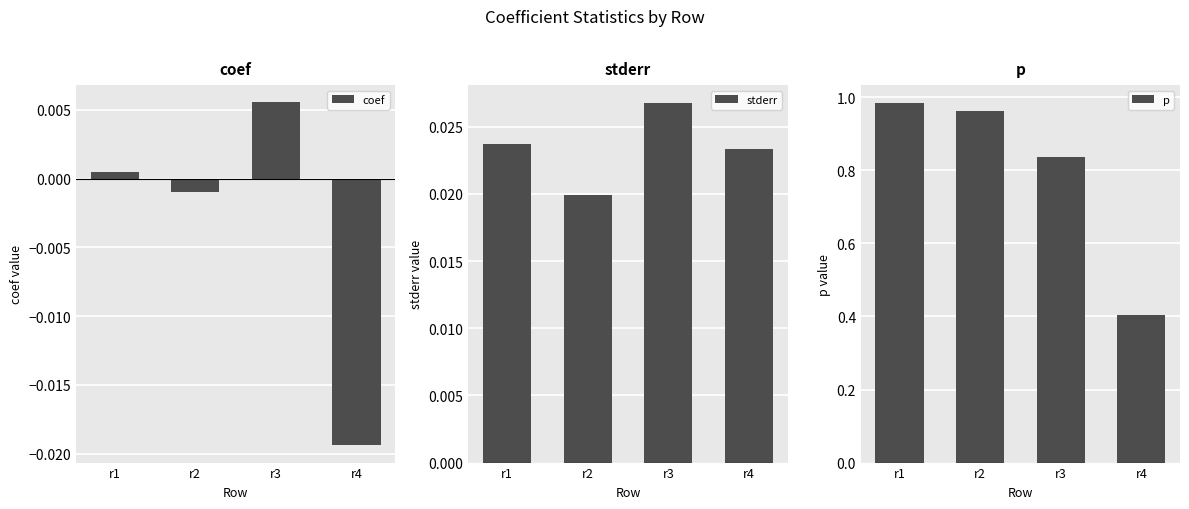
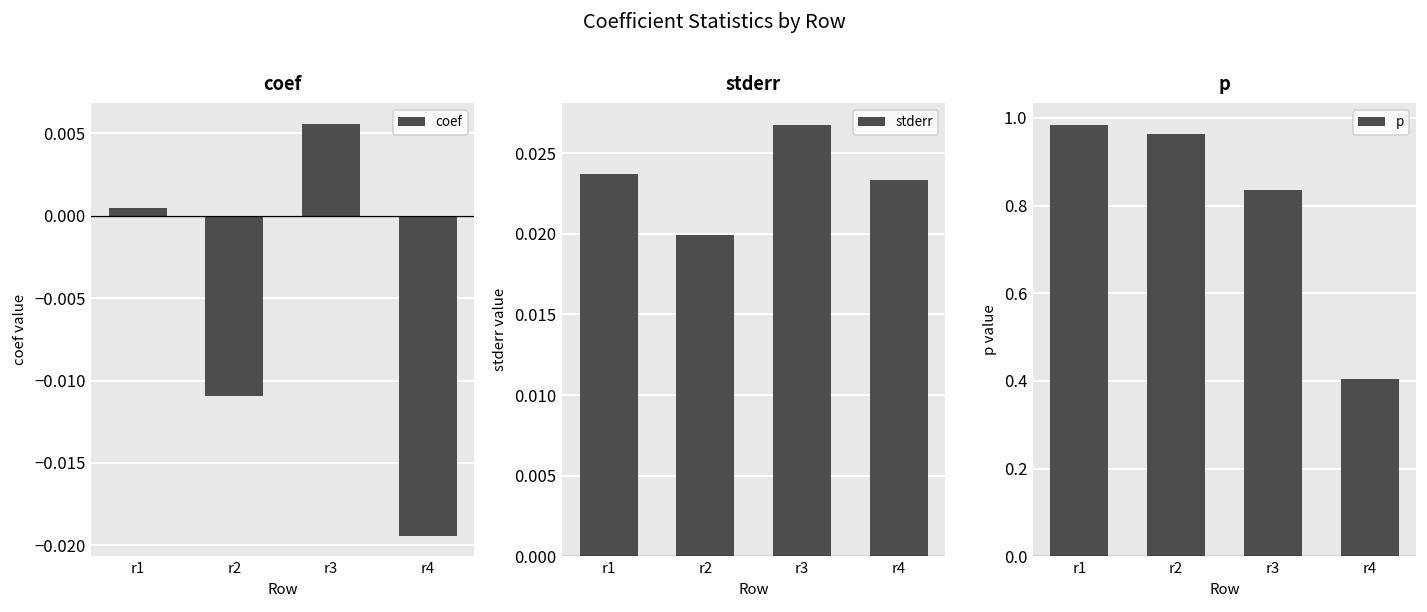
coef, r2: -0.0009 -> -0.0109
